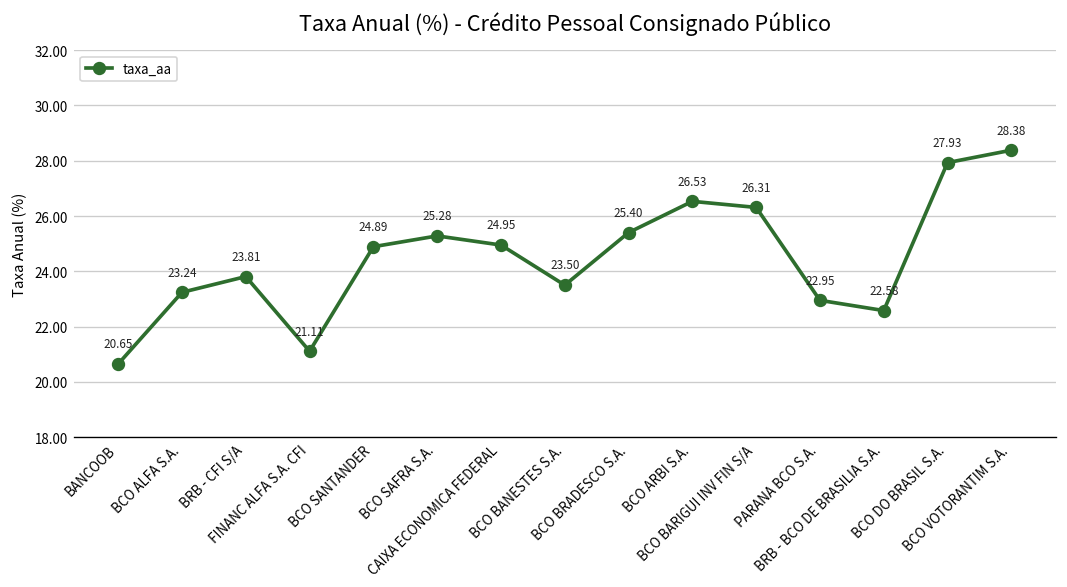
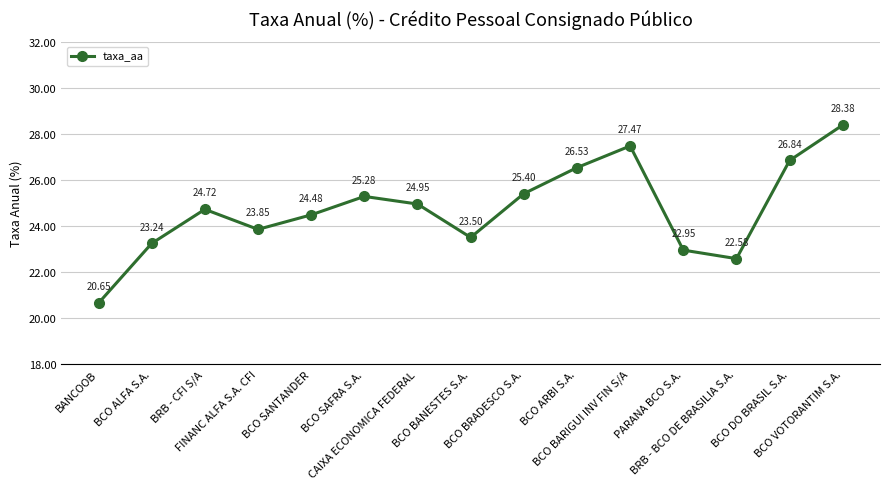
BRB - CFI S/A: 23.81 -> 24.72
FINANC ALFA S.A. CFI: 21.11 -> 23.85
BCO SANTANDER: 24.89 -> 24.48
BCO BARIGUI INV FIN S/A: 26.31 -> 27.47
BCO DO BRASIL S.A.: 27.93 -> 26.84
